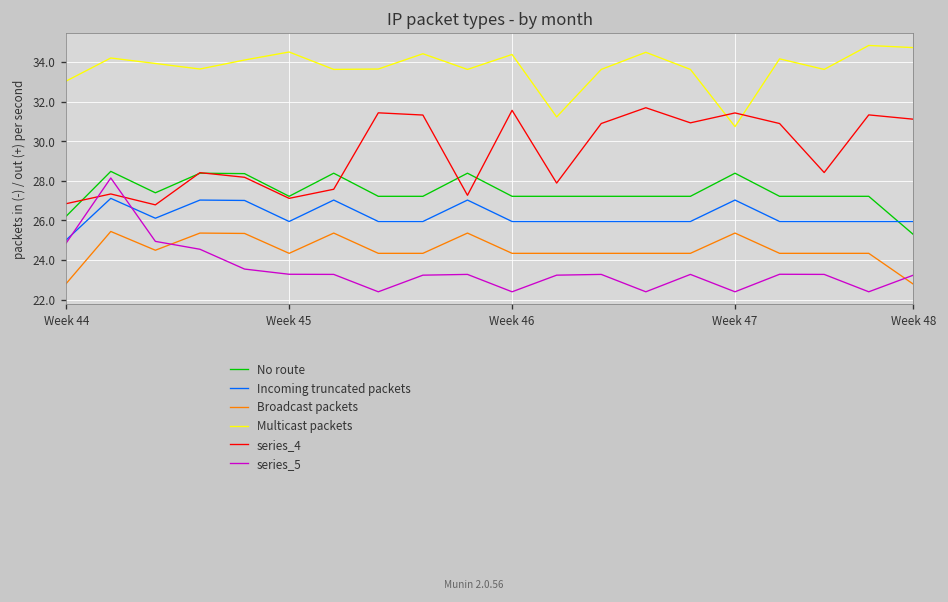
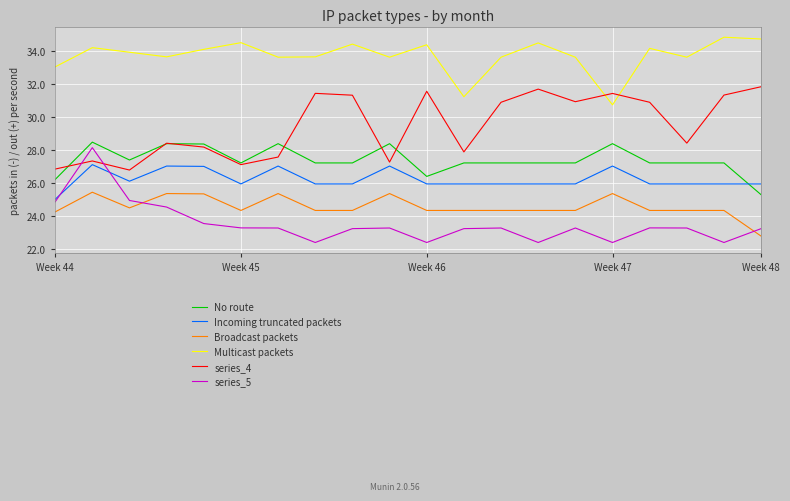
Broadcast packets, Week 44: 22.8 -> 24.2
No route, Week 46: 27.2 -> 26.4
series_4, Week 48: 31.1 -> 31.8
